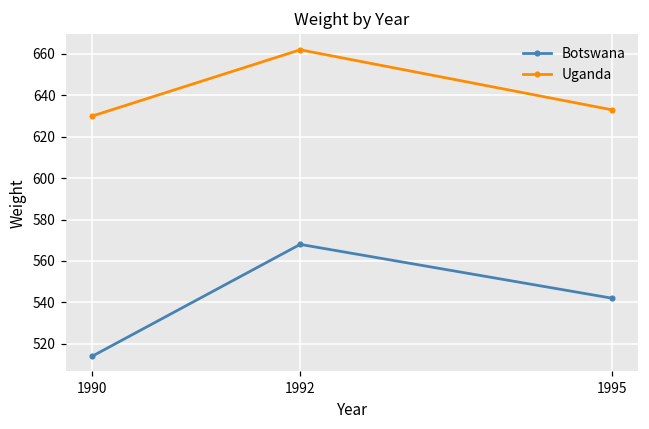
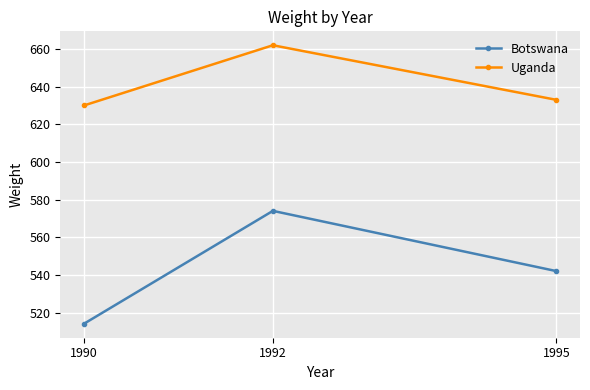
Botswana, 1992: 568 -> 574
